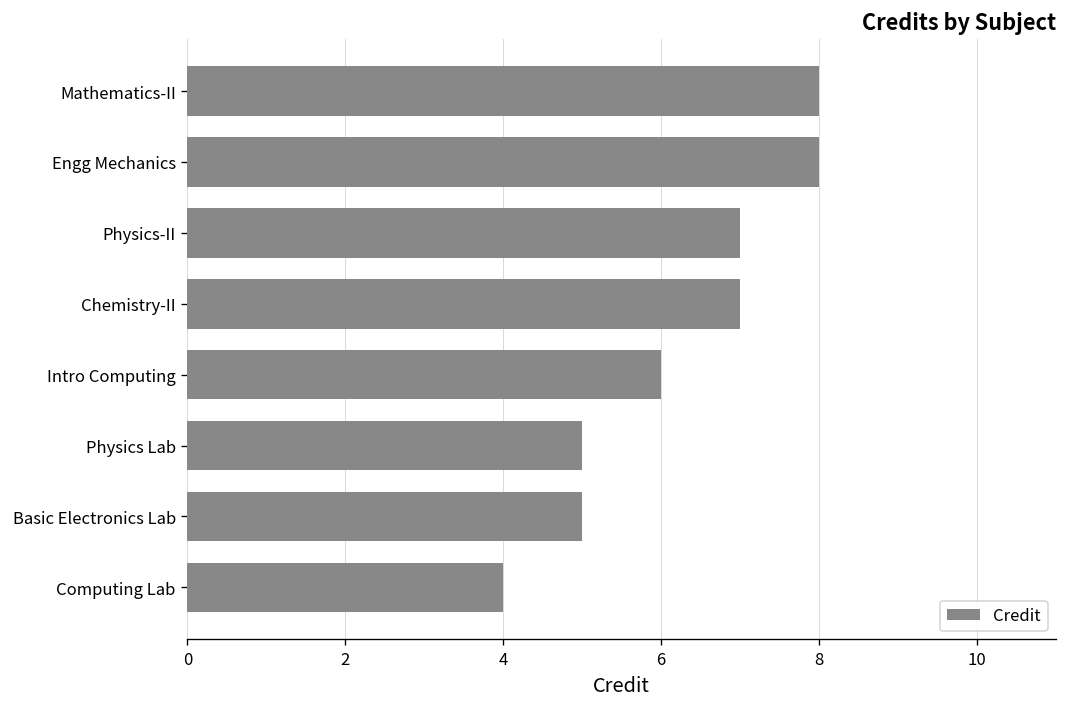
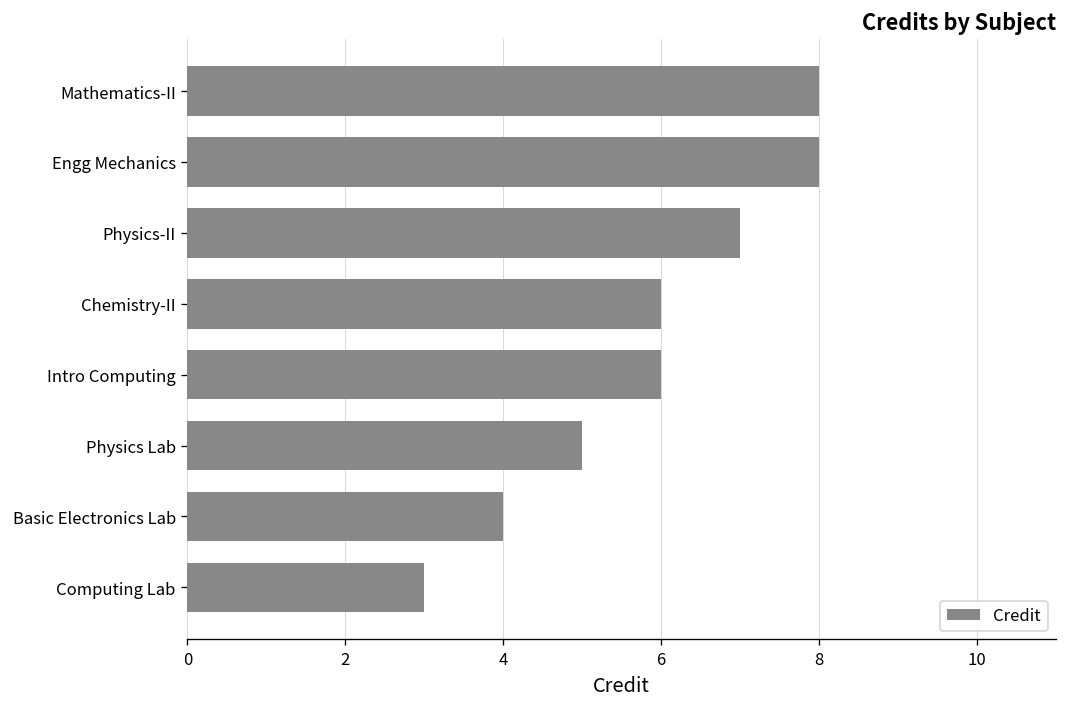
Chemistry-II: 7 -> 6
Basic Electronics Lab: 5 -> 4
Computing Lab: 4 -> 3
